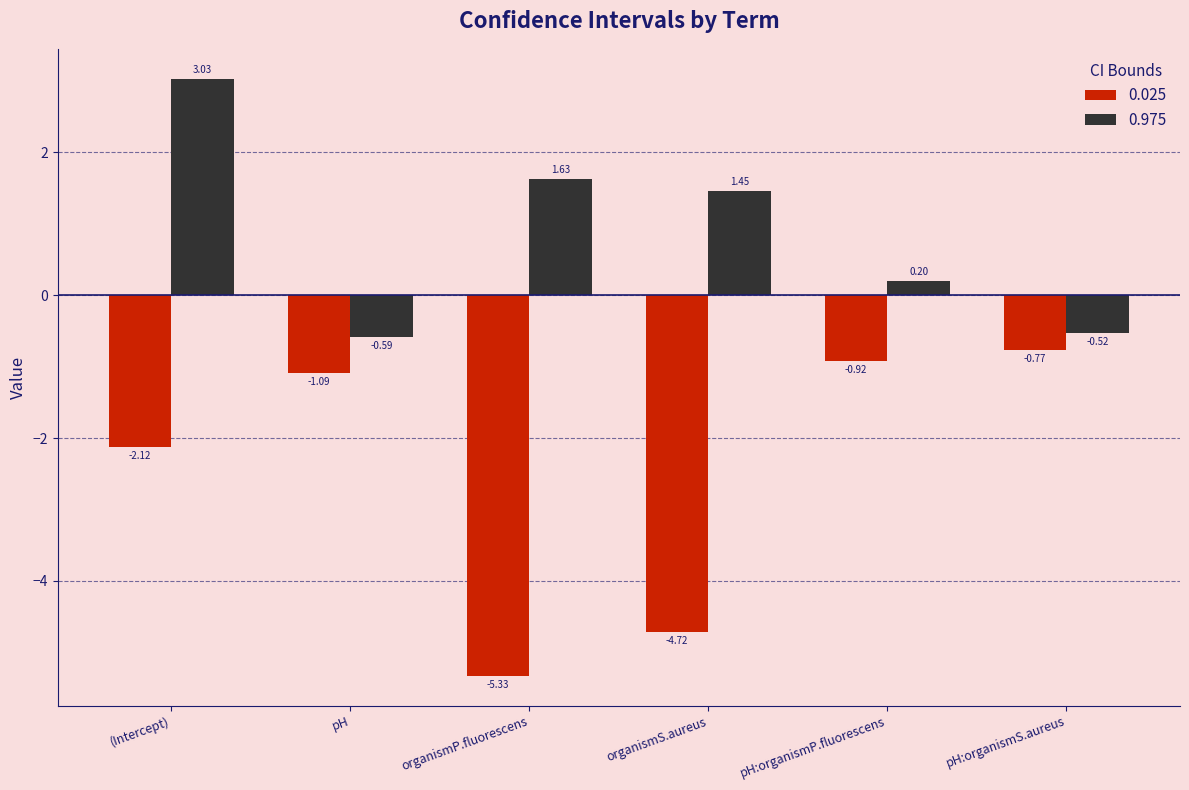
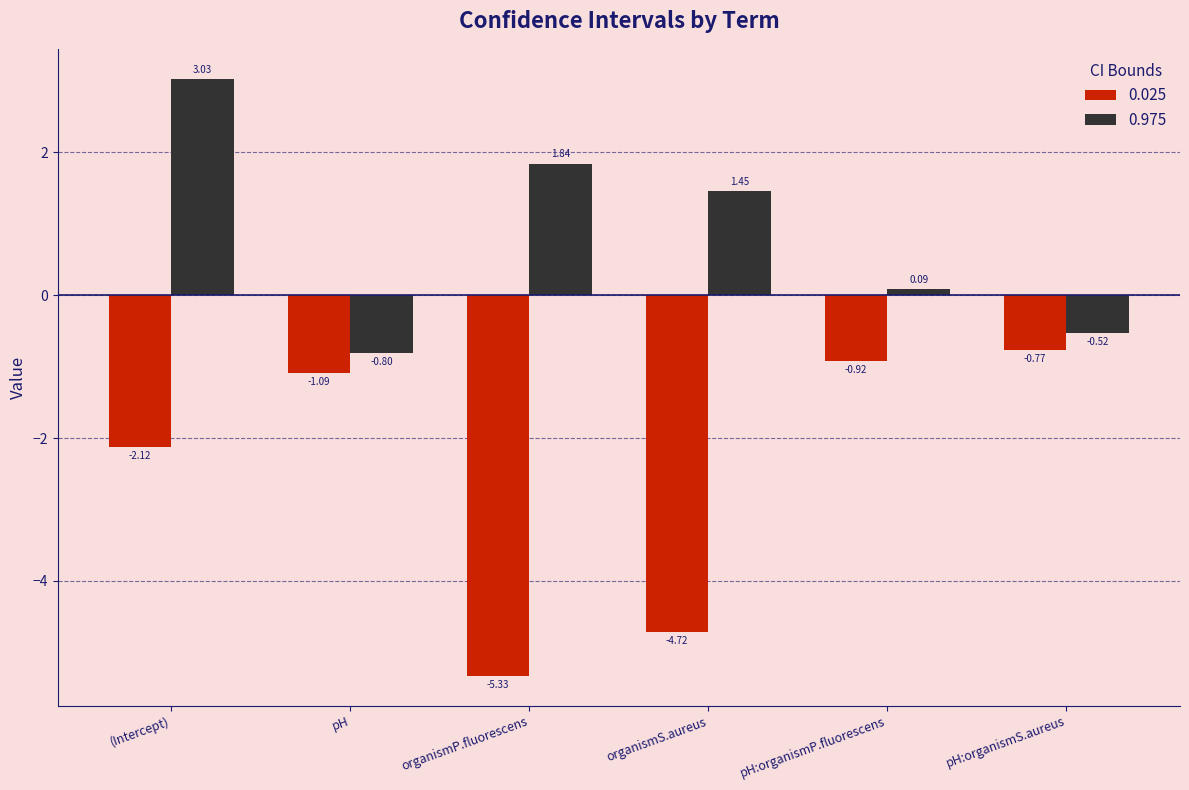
0.975, pH: -0.59 -> -0.80
0.975, organismP.fluorescens: 1.63 -> 1.84
0.975, pH:organismP.fluorescens: 0.20 -> 0.09
